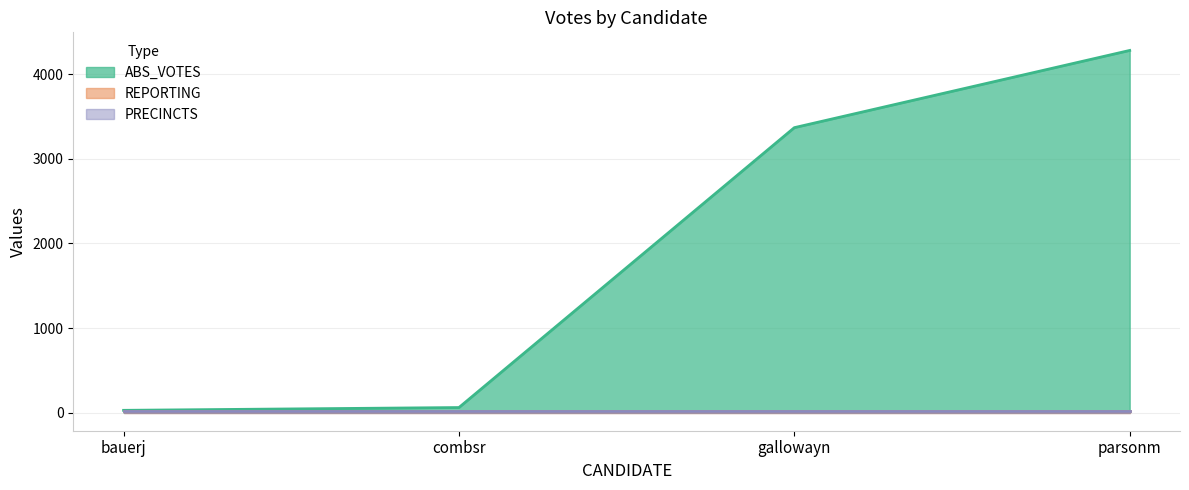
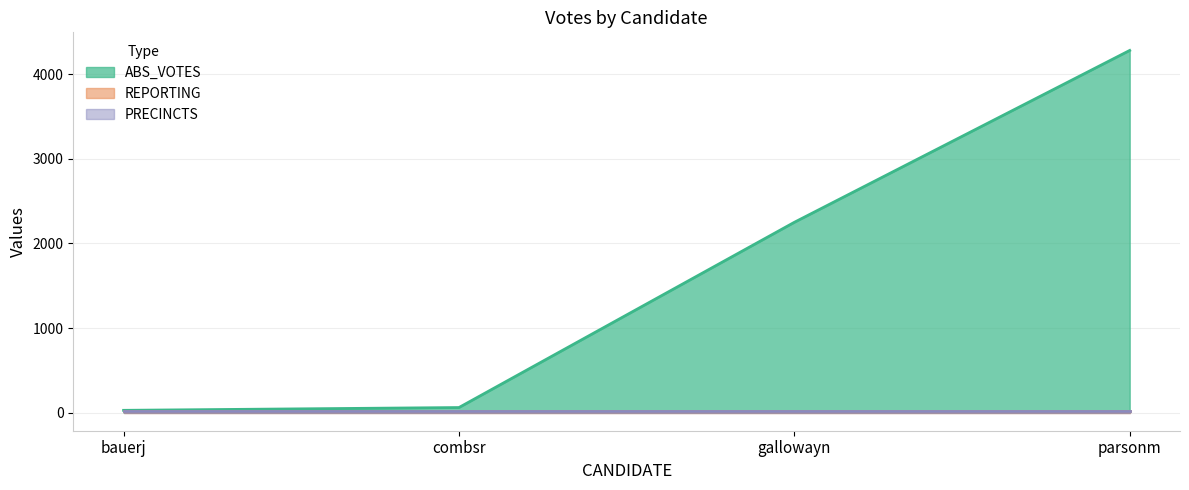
ABS_VOTES, gallowayn: 3400 -> 2300
